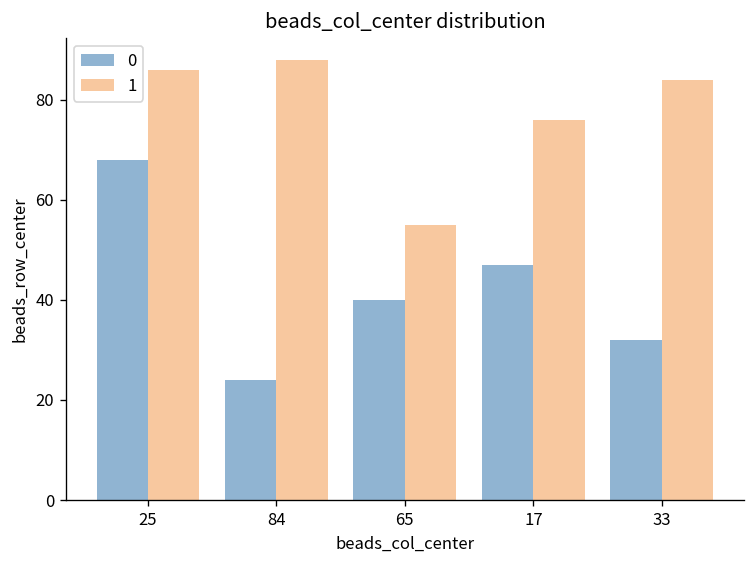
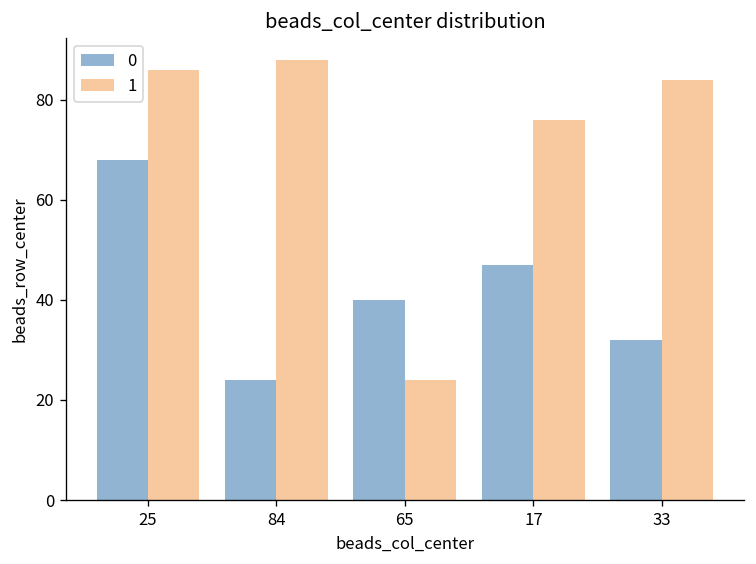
1, 65: 55 -> 24
